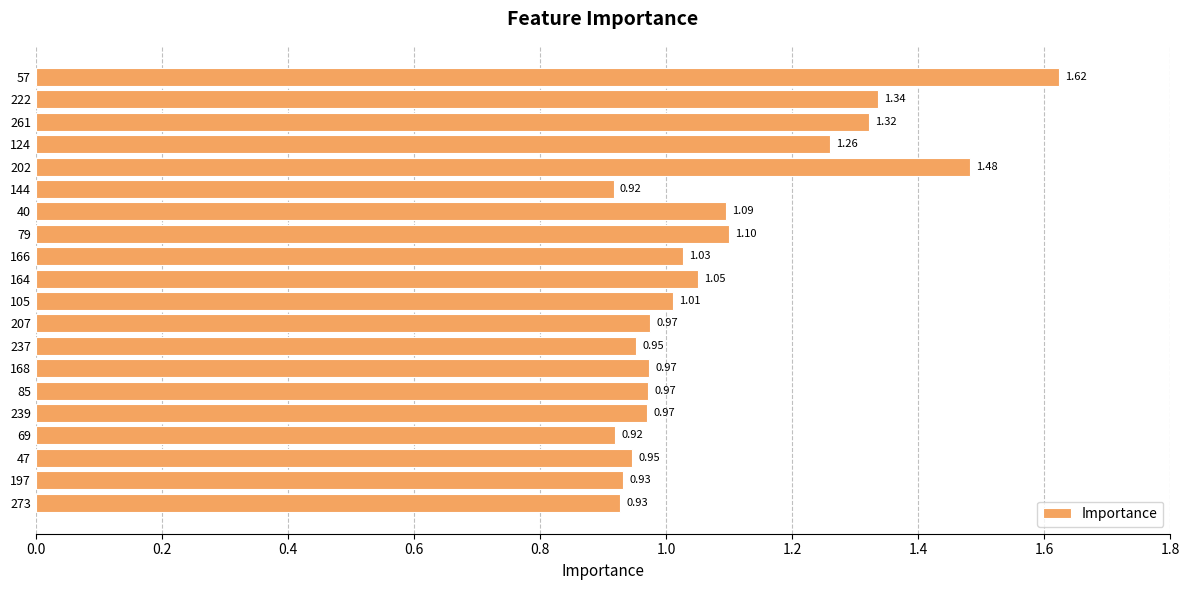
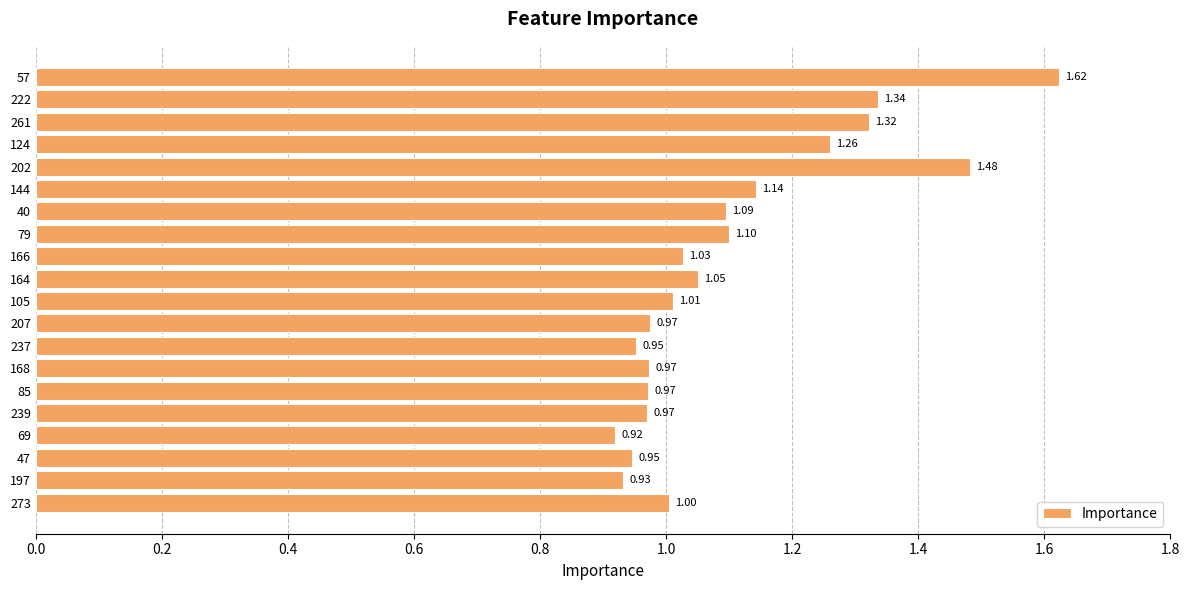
144: 0.92 -> 1.14
273: 0.93 -> 1.00
